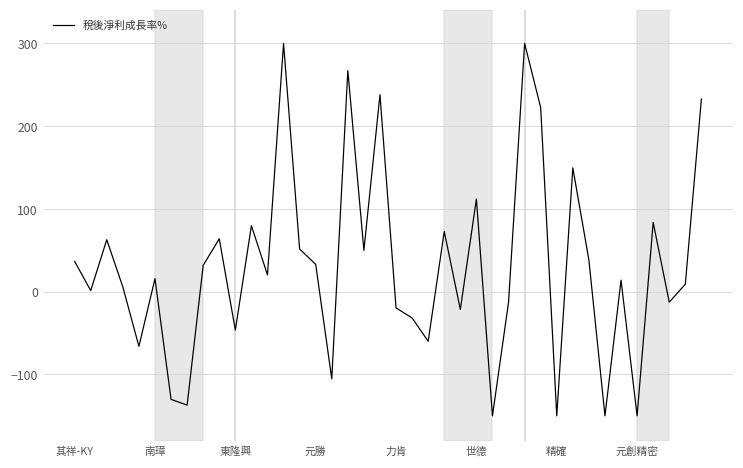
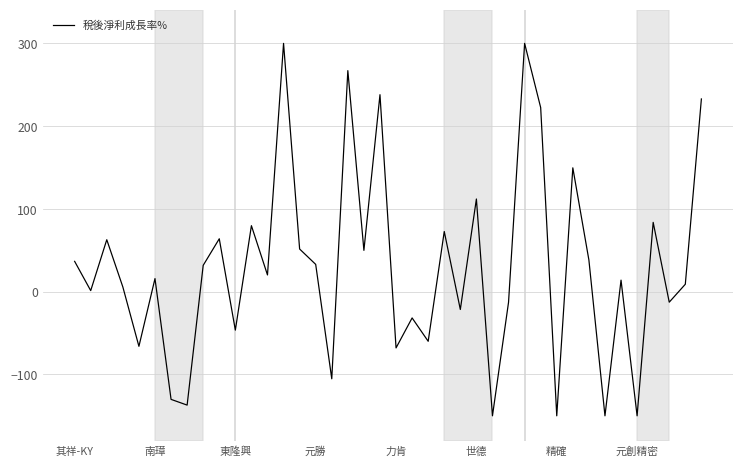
力肯: -20 -> -70
